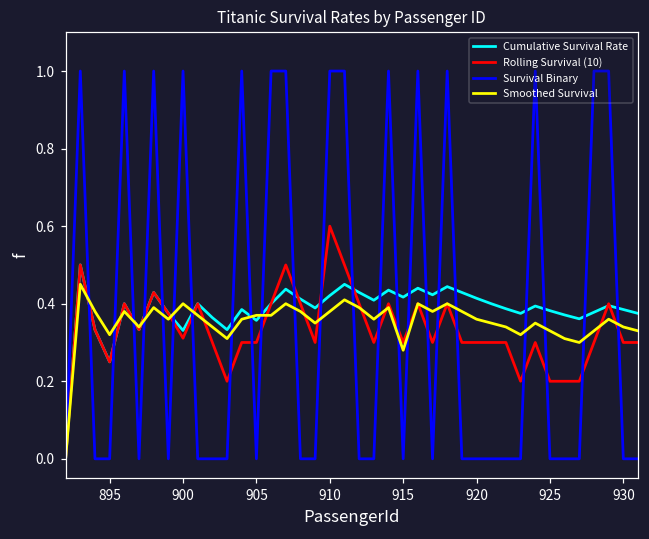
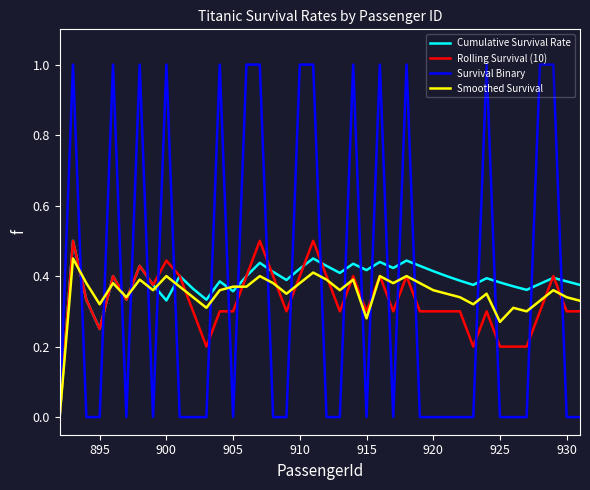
Rolling Survival (10), 900: 0.31 -> 0.44
Rolling Survival (10), 910: 0.6 -> 0.4
Smoothed Survival, 925: 0.33 -> 0.27
